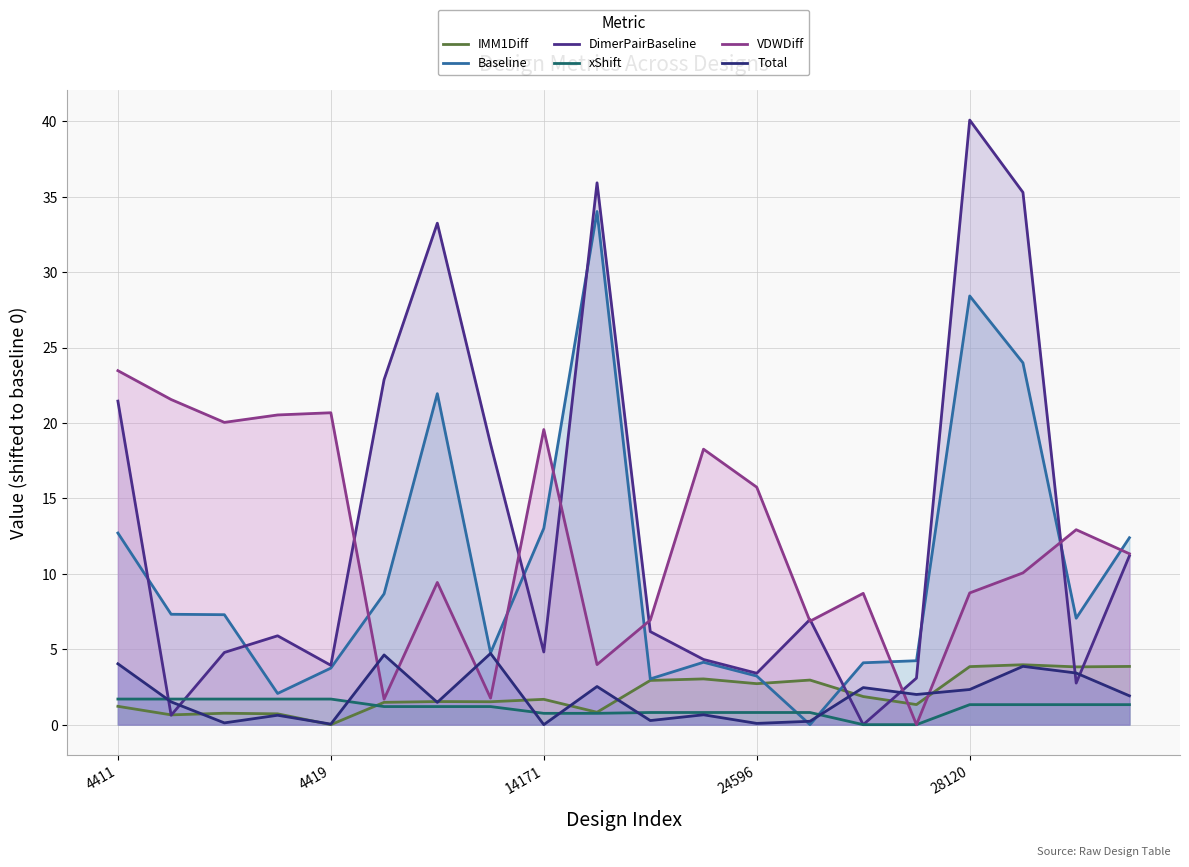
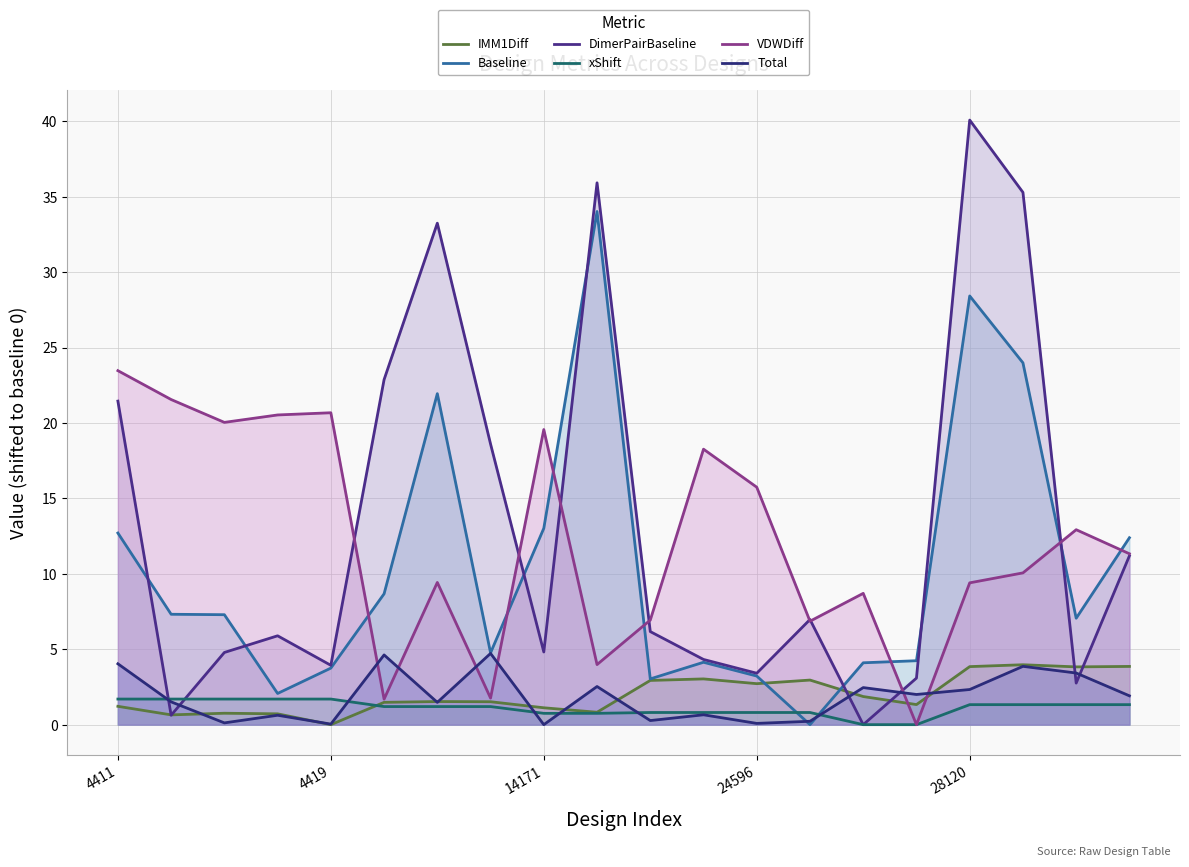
IMM1Diff, 14171: 1.7 -> 1.1
VDWDiff, 28120: 8.7 -> 9.4
